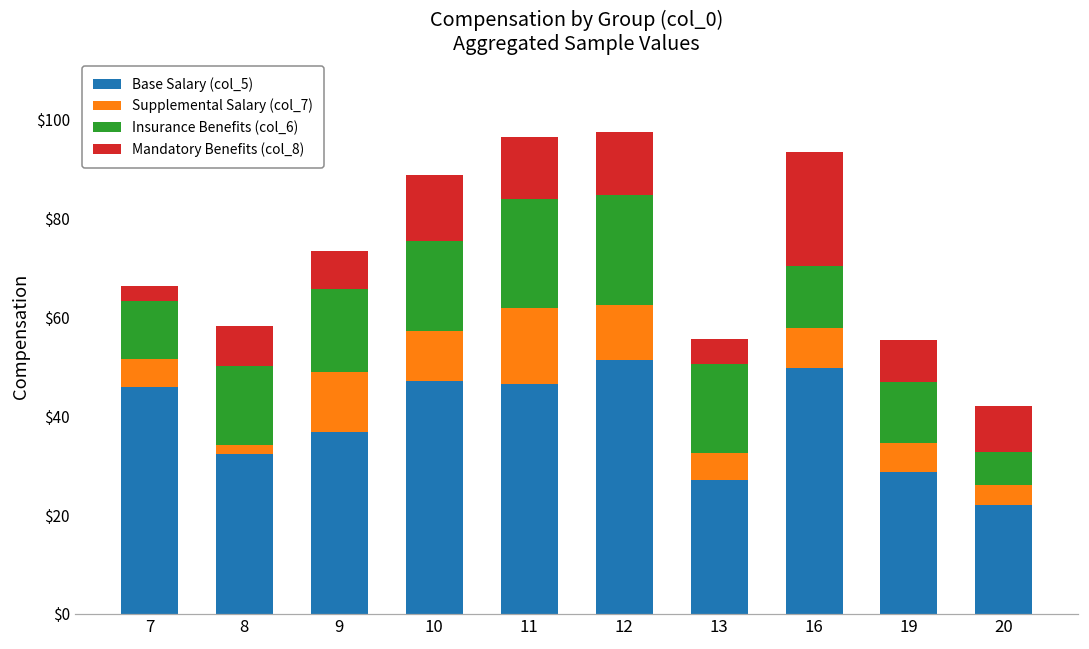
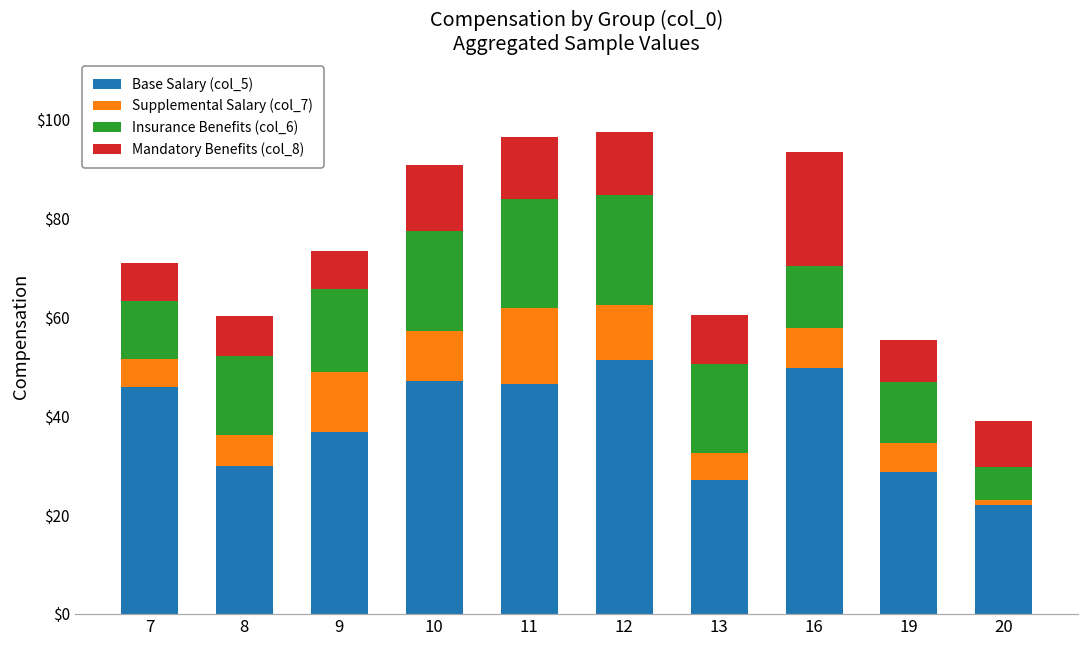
Mandatory Benefits (col_8), 7: $3 -> $8
Base Salary (col_5), 8: $32 -> $30
Supplemental Salary (col_7), 8: $2 -> $6
Insurance Benefits (col_6), 10: $18 -> $20
Mandatory Benefits (col_8), 13: $5 -> $10
Supplemental Salary (col_7), 20: $4 -> $1
